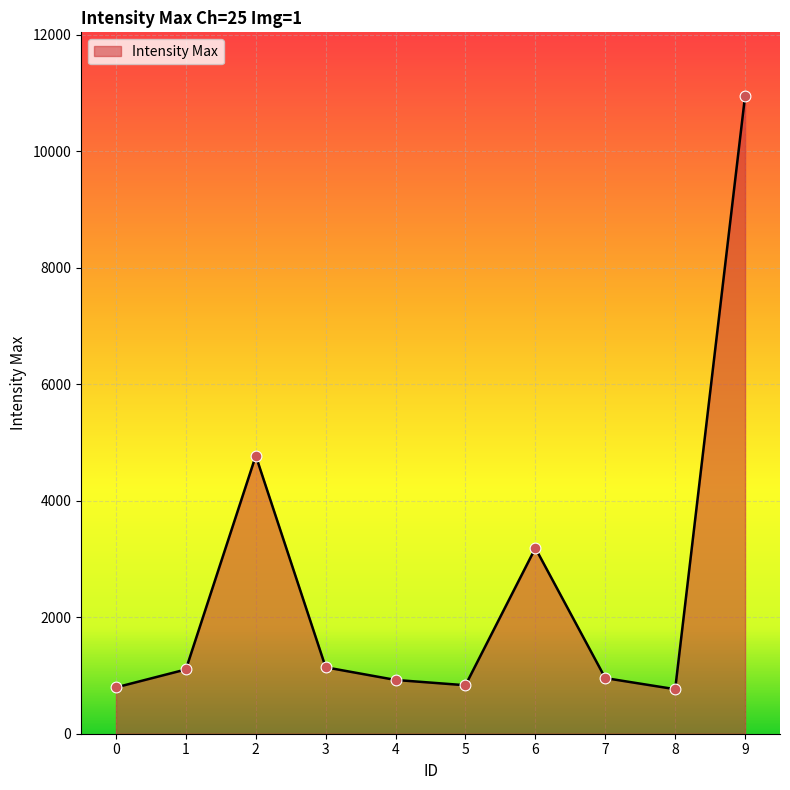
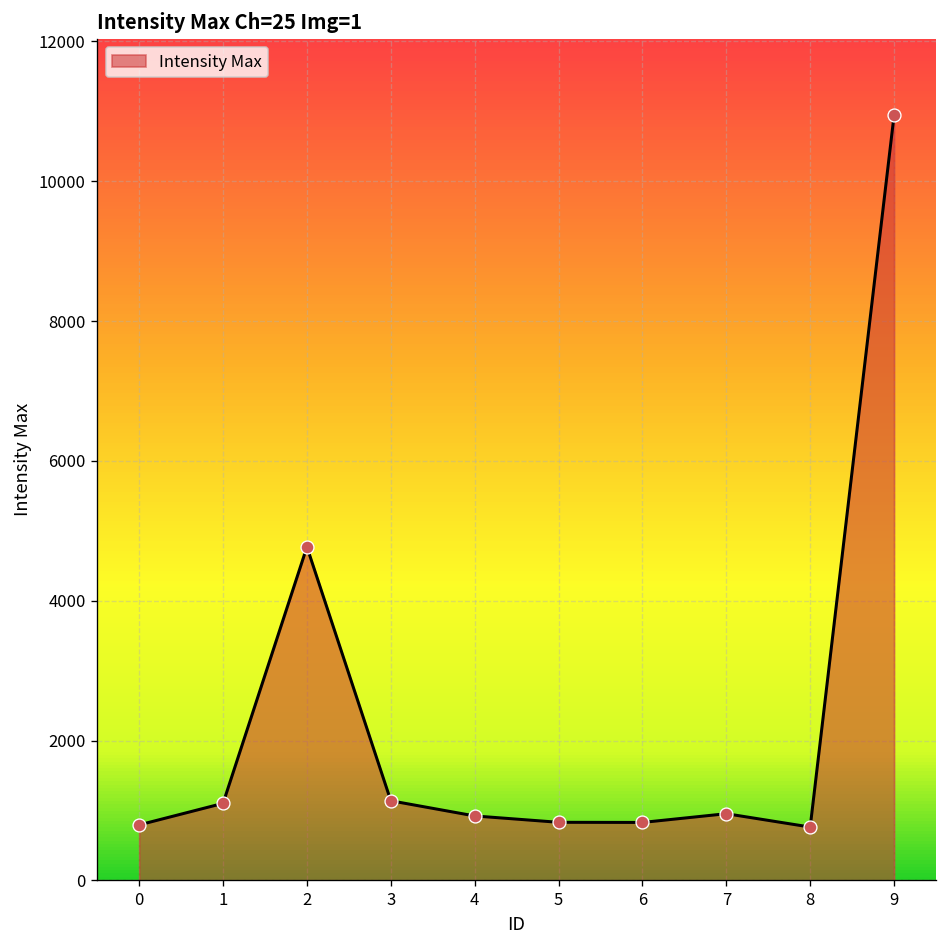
6: 3200 -> 800
